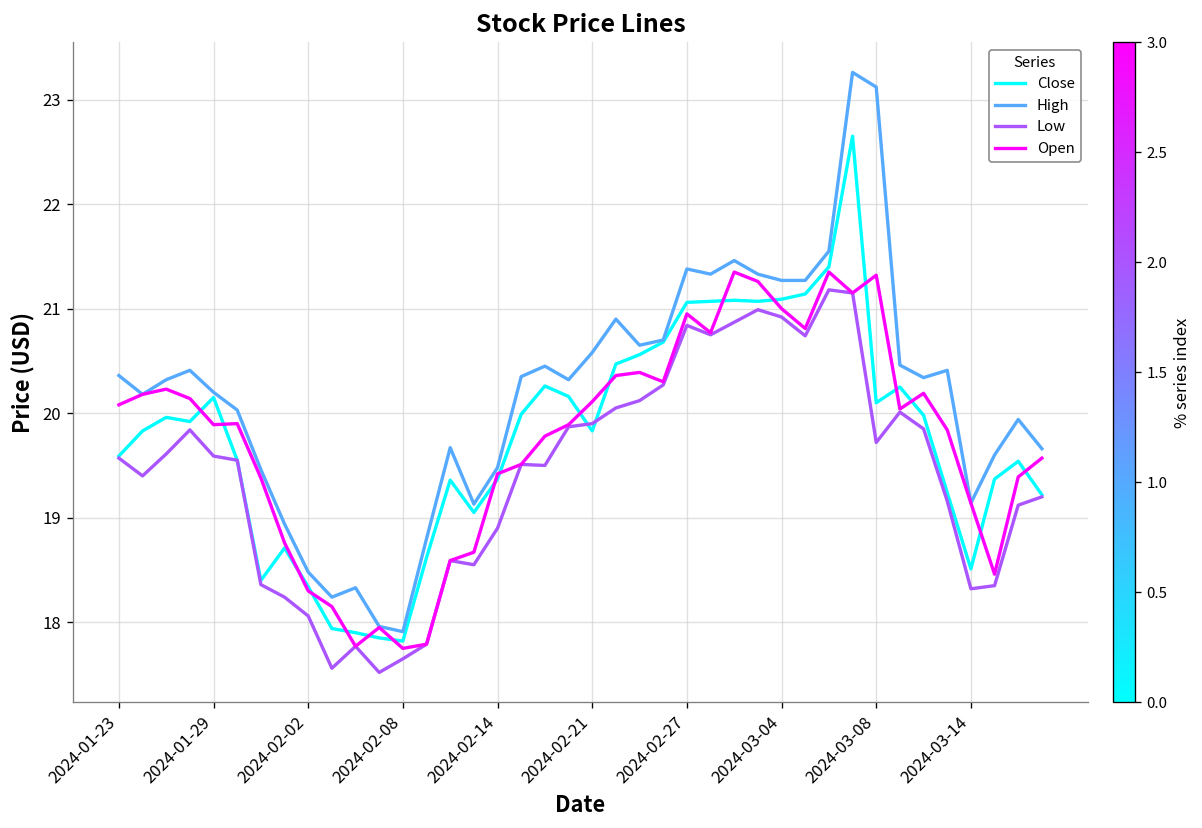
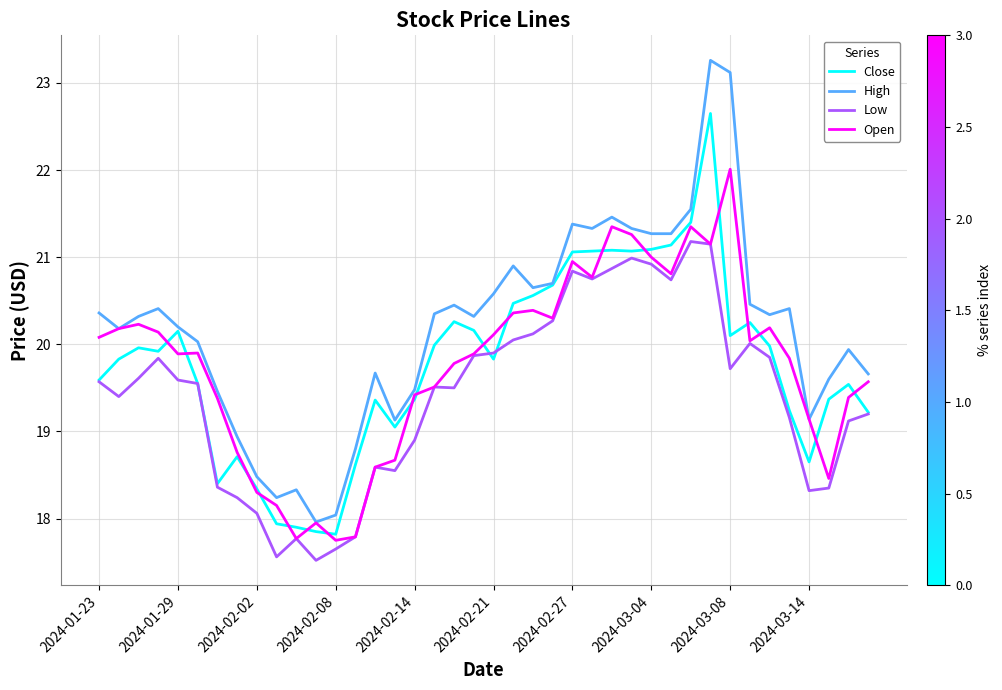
High, 2024-02-08: 17.9 -> 18.0
Open, 2024-03-08: 21.3 -> 22.0
Close, 2024-03-14: 18.5 -> 18.7
